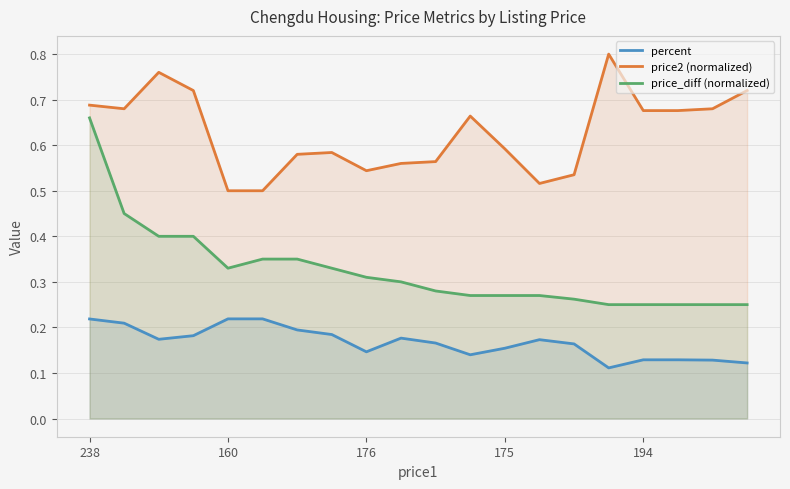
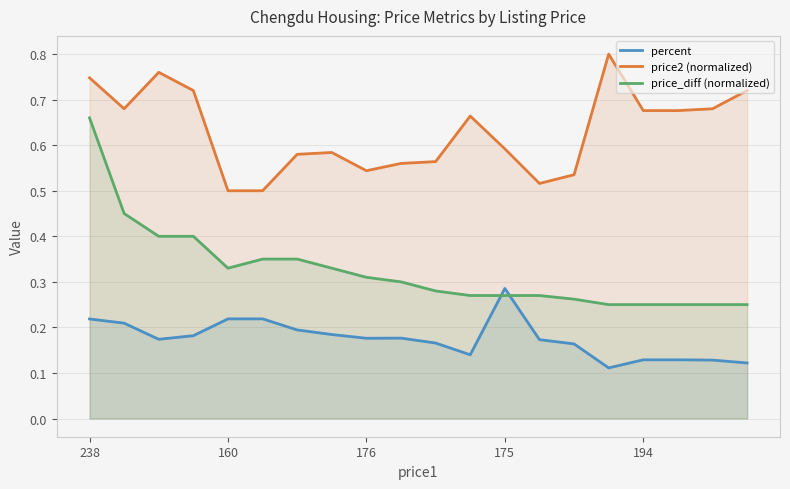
price2 (normalized), 238: 0.69 -> 0.75
percent, 176: 0.15 -> 0.18
percent, 175: 0.15 -> 0.29
